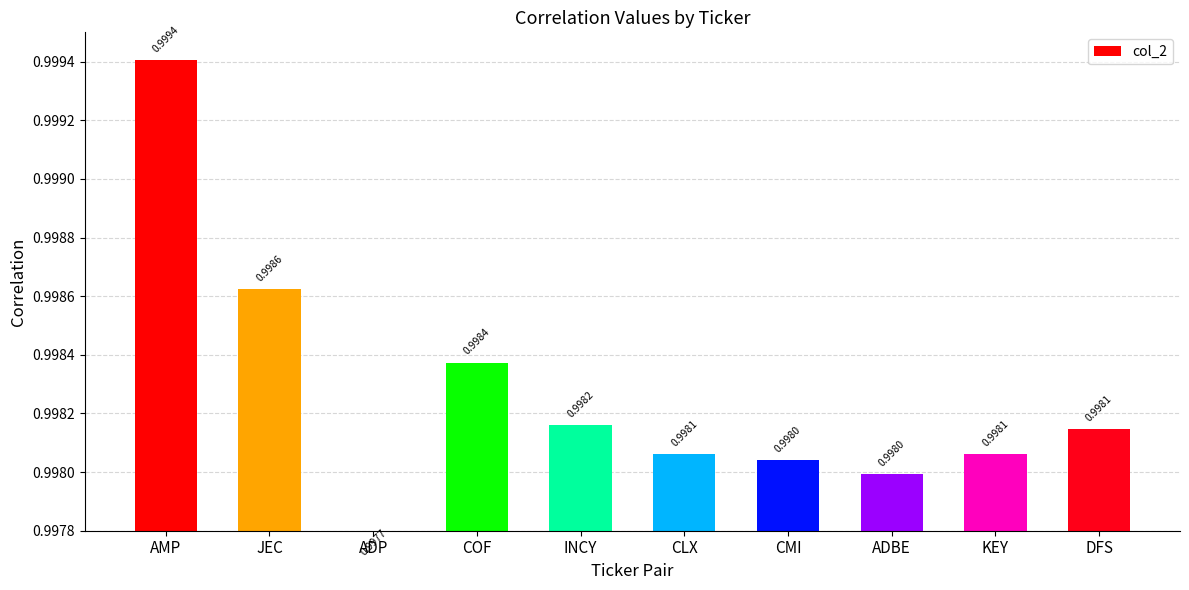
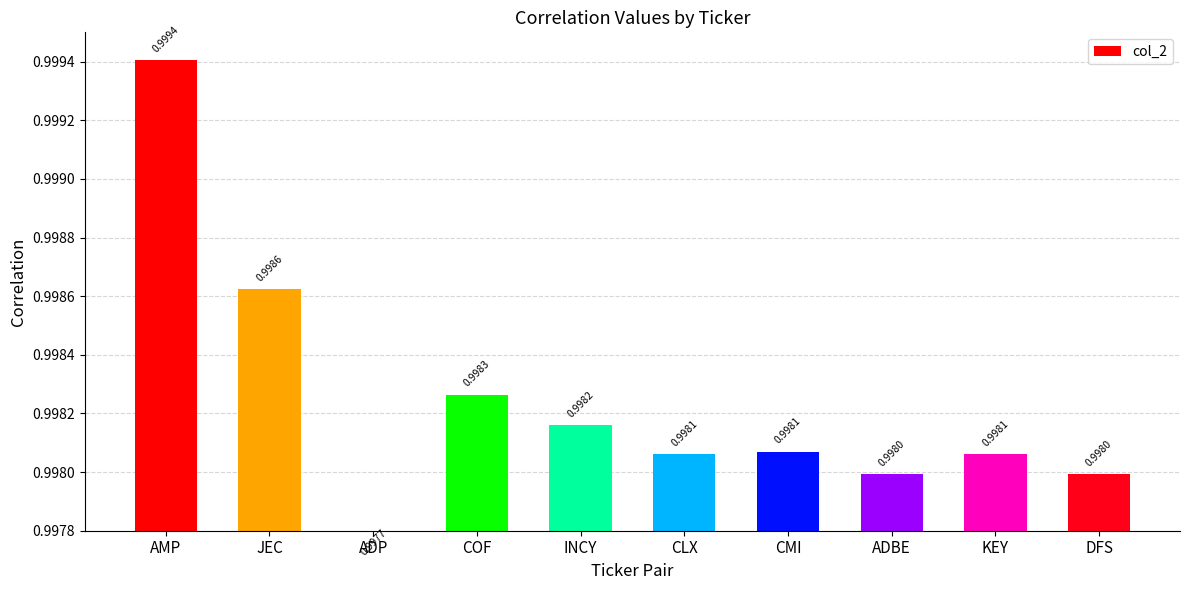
COF: 0.9984 -> 0.9983
CMI: 0.9980 -> 0.9981
DFS: 0.9981 -> 0.9980
